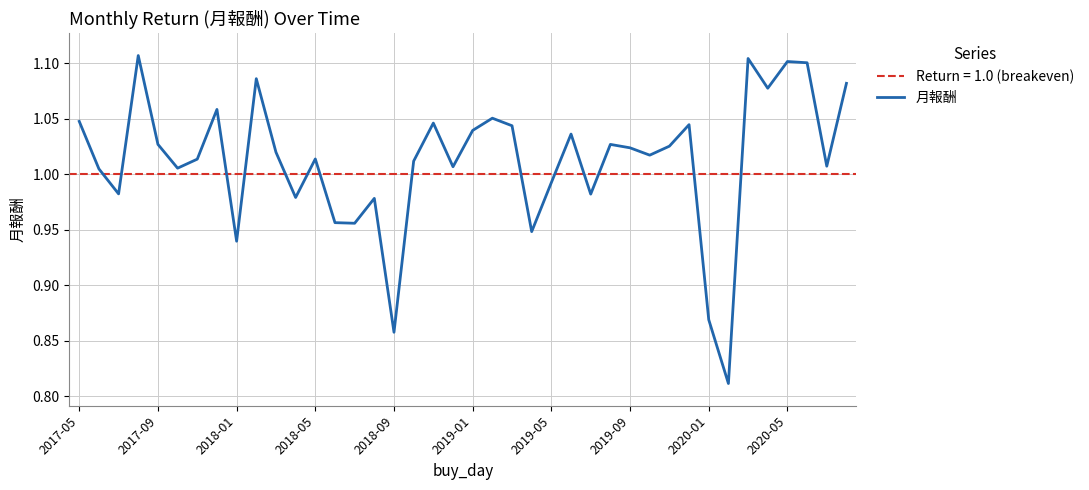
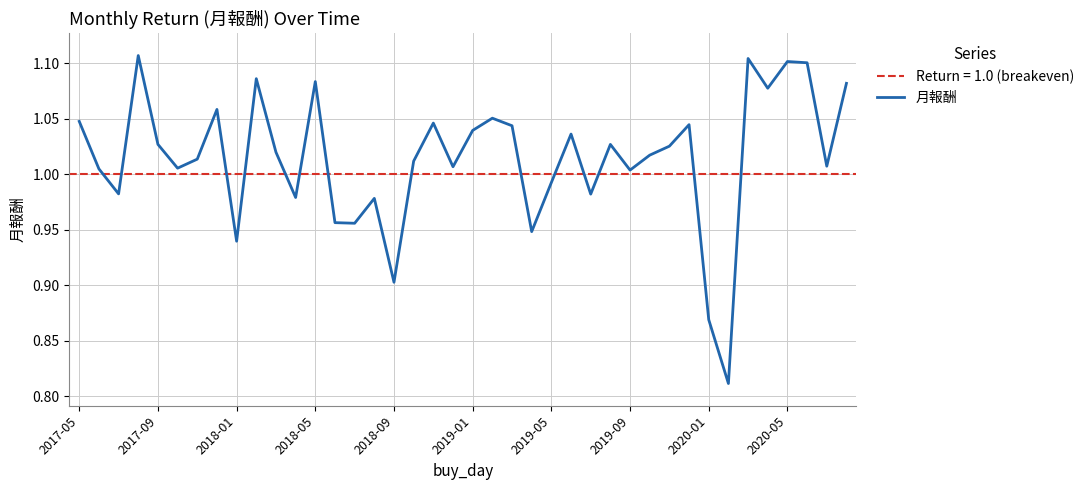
2018-05: 1.014 -> 1.083
2018-09: 0.858 -> 0.903
2019-09: 1.024 -> 1.004
